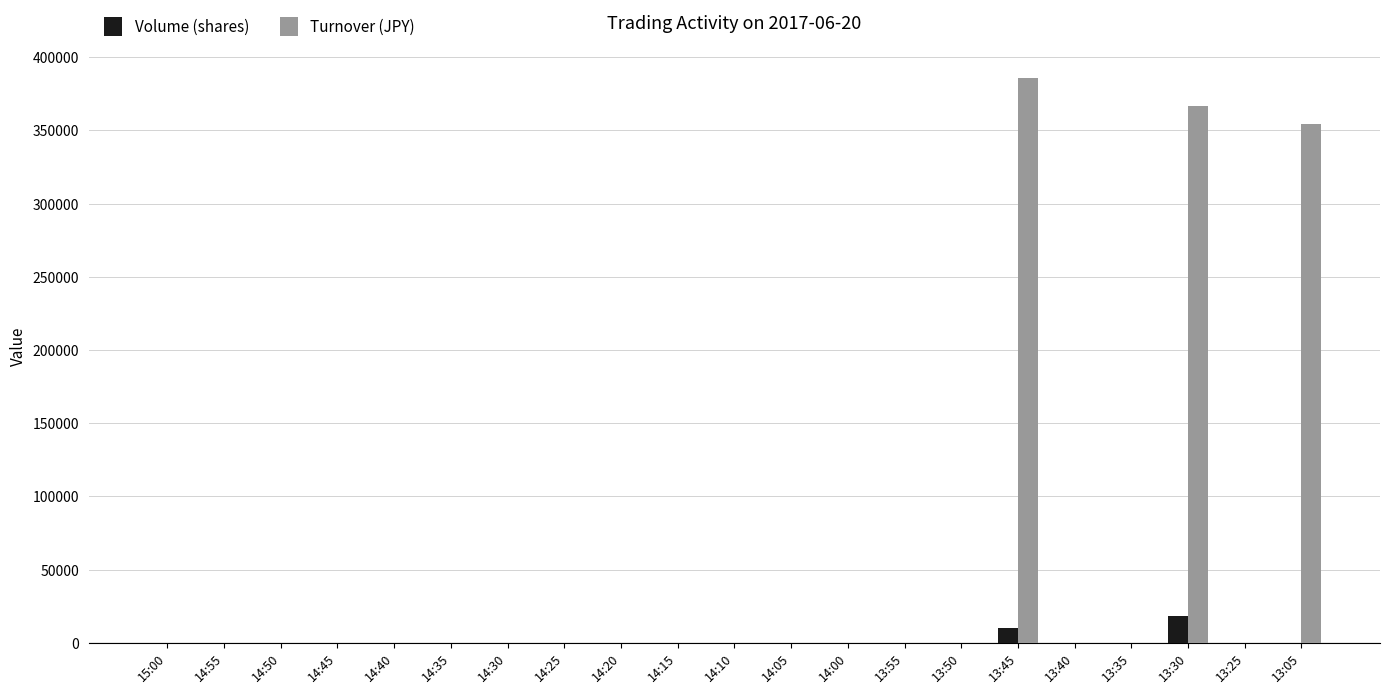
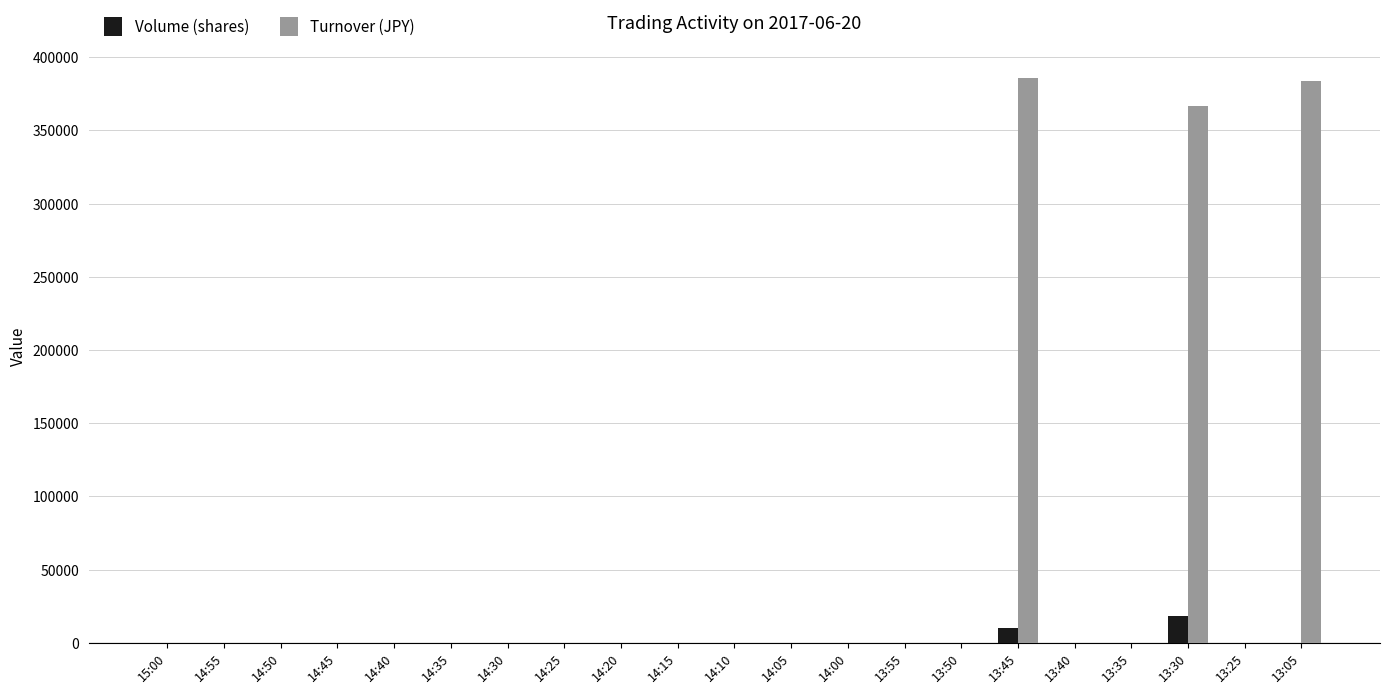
Turnover (JPY), 13:05: 354000 -> 384000
